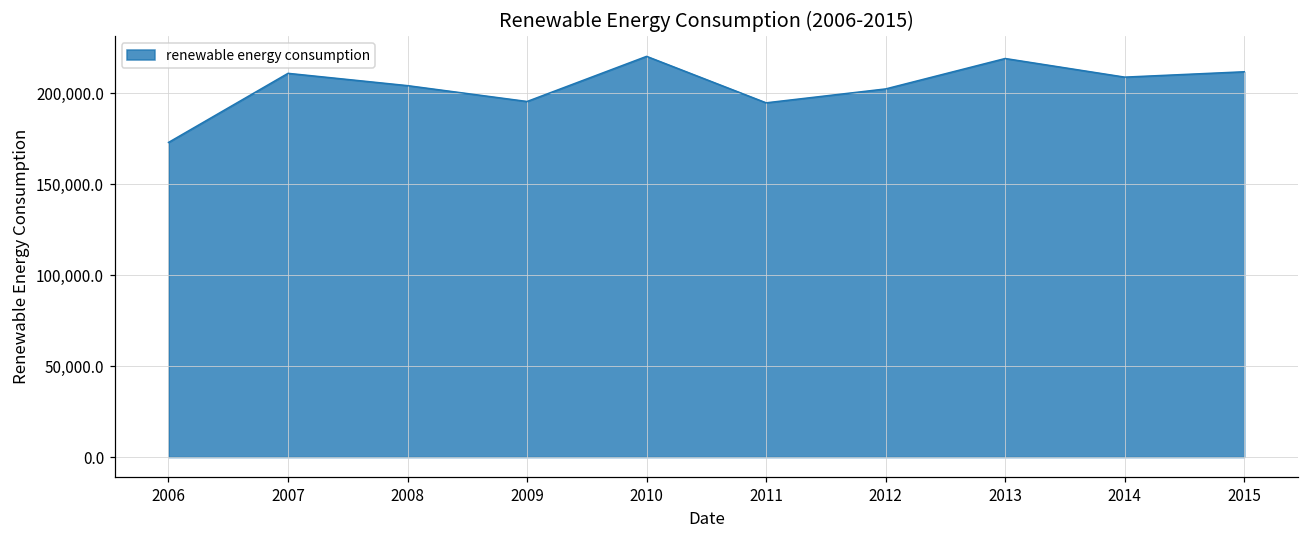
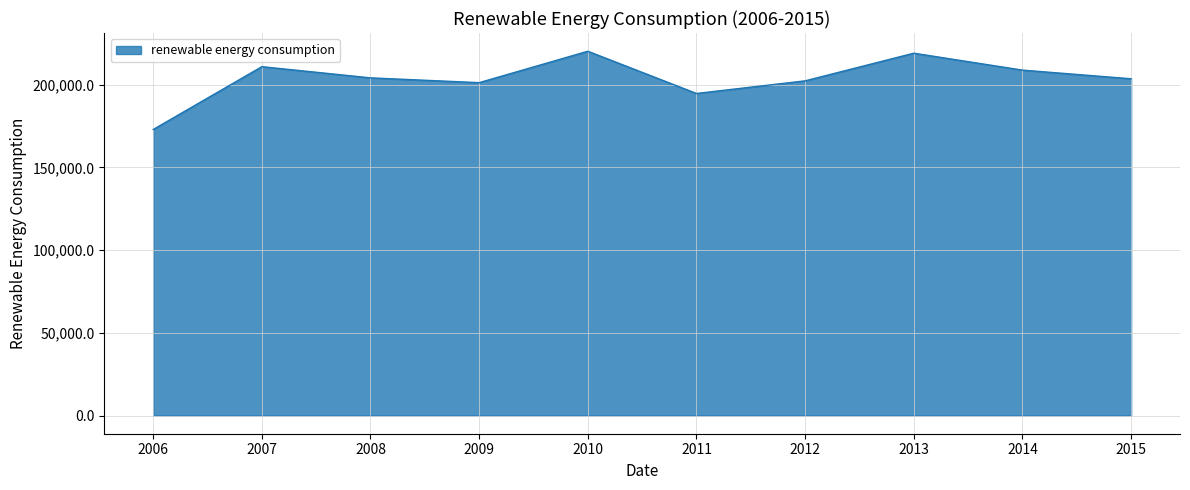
2009: 195,000 -> 201,000
2015: 212,000 -> 204,000
